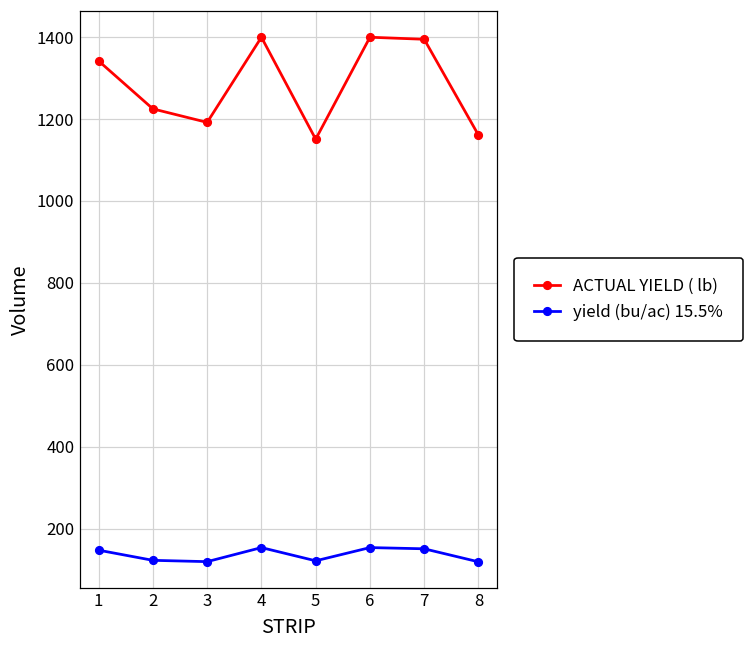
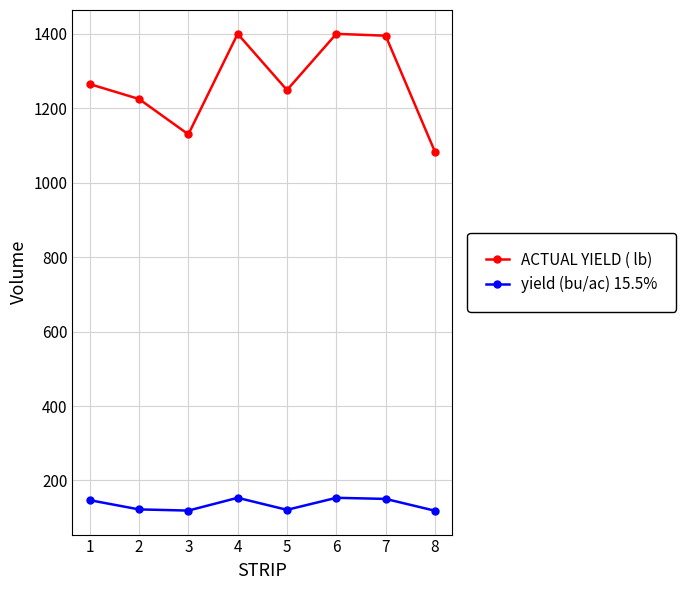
ACTUAL YIELD ( lb), 1: 1340 -> 1270
ACTUAL YIELD ( lb), 3: 1190 -> 1130
ACTUAL YIELD ( lb), 5: 1150 -> 1250
ACTUAL YIELD ( lb), 8: 1160 -> 1080
